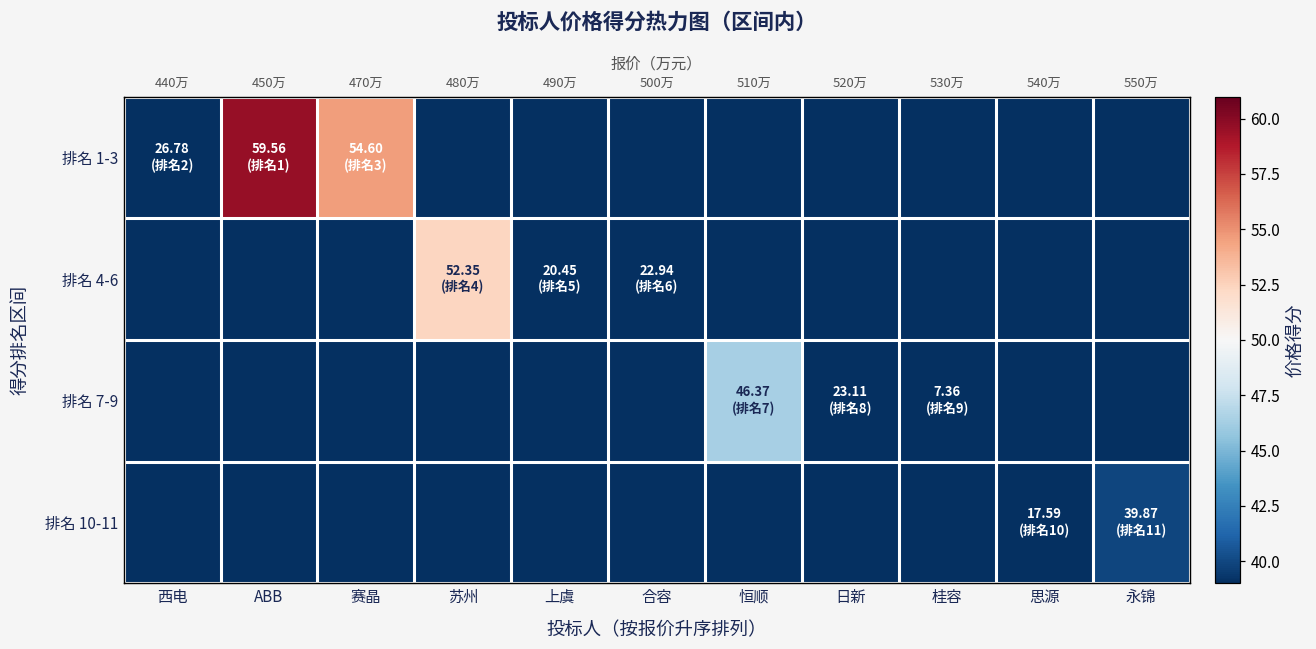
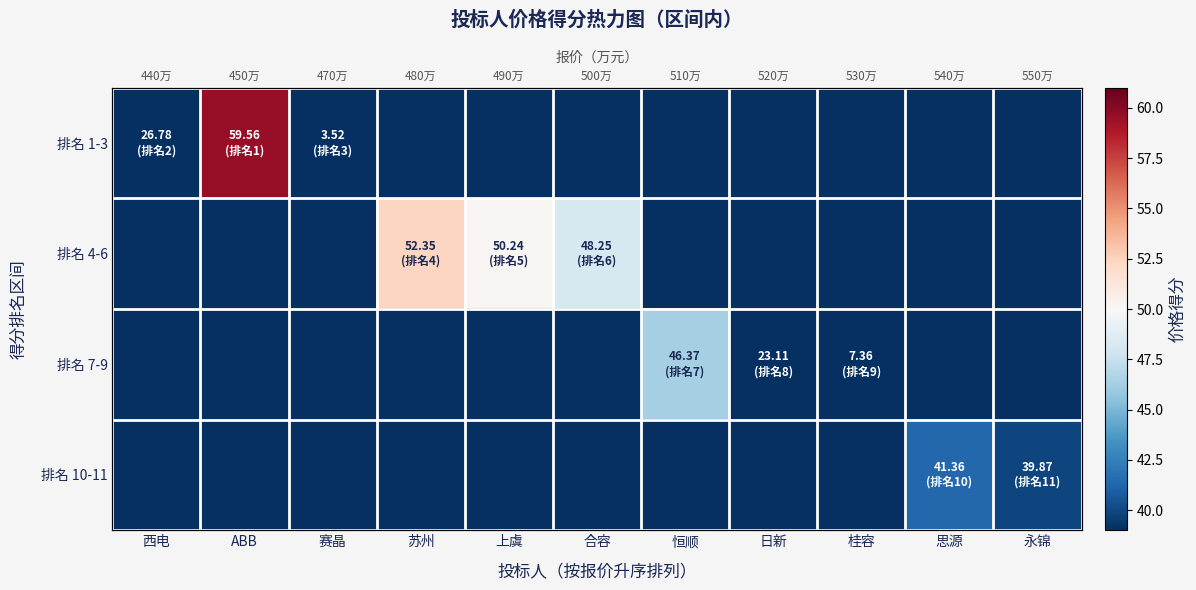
排名 1-3, 赛晶: 54.60 -> 3.52
排名 4-6, 上虞: 20.45 -> 50.24
排名 4-6, 合容: 22.94 -> 48.25
排名 10-11, 思源: 17.59 -> 41.36
